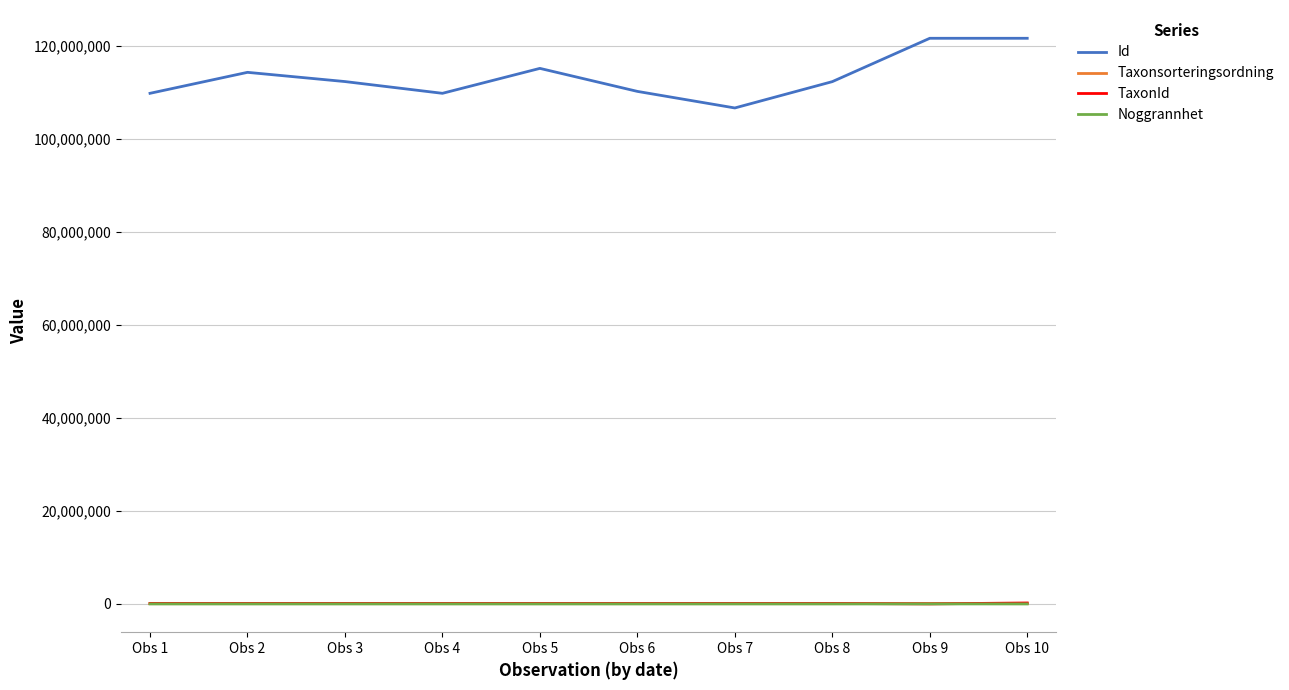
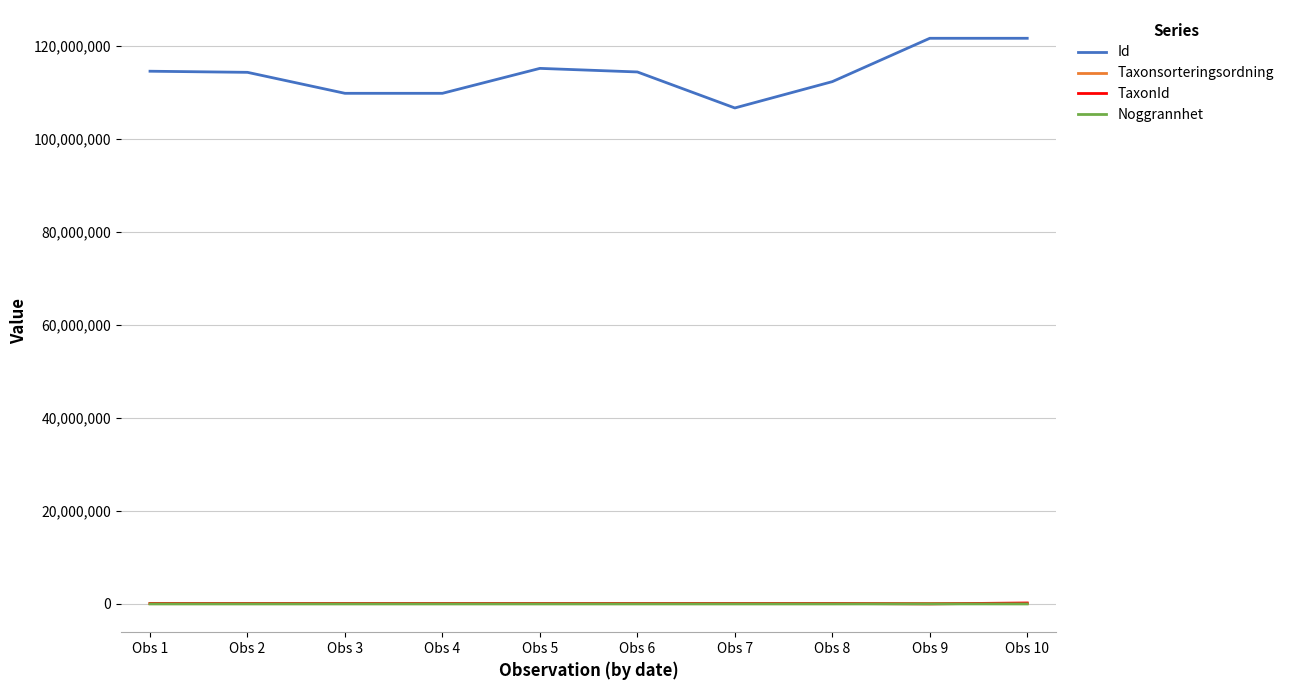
Id, Obs 1: 110,000,000 -> 115,000,000
Id, Obs 3: 112,000,000 -> 110,000,000
Id, Obs 6: 110,000,000 -> 114,000,000
